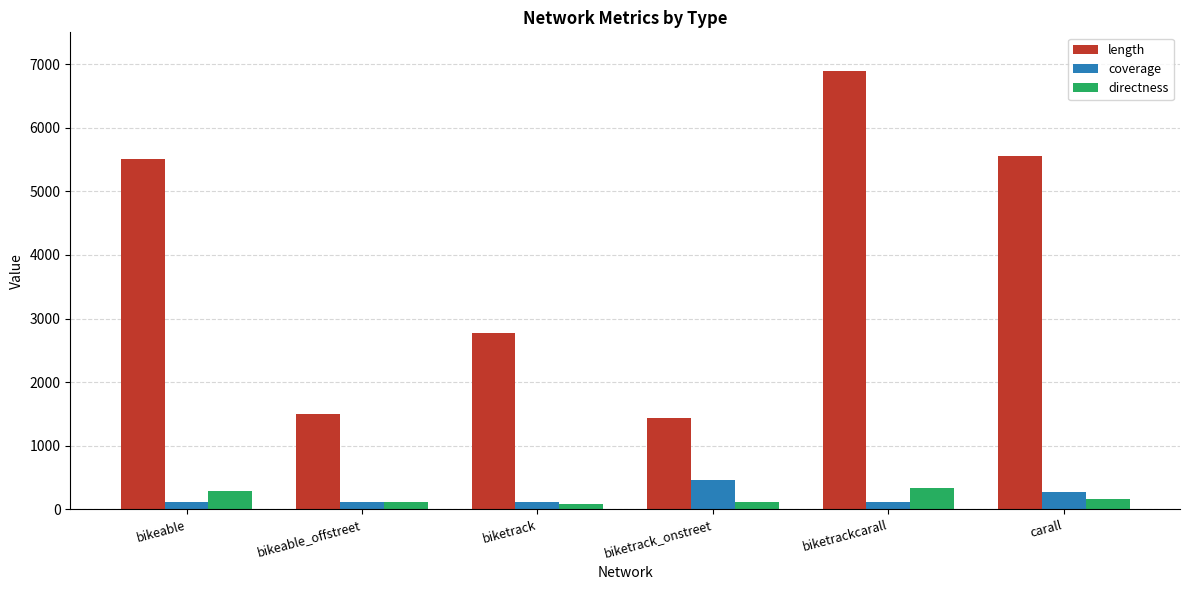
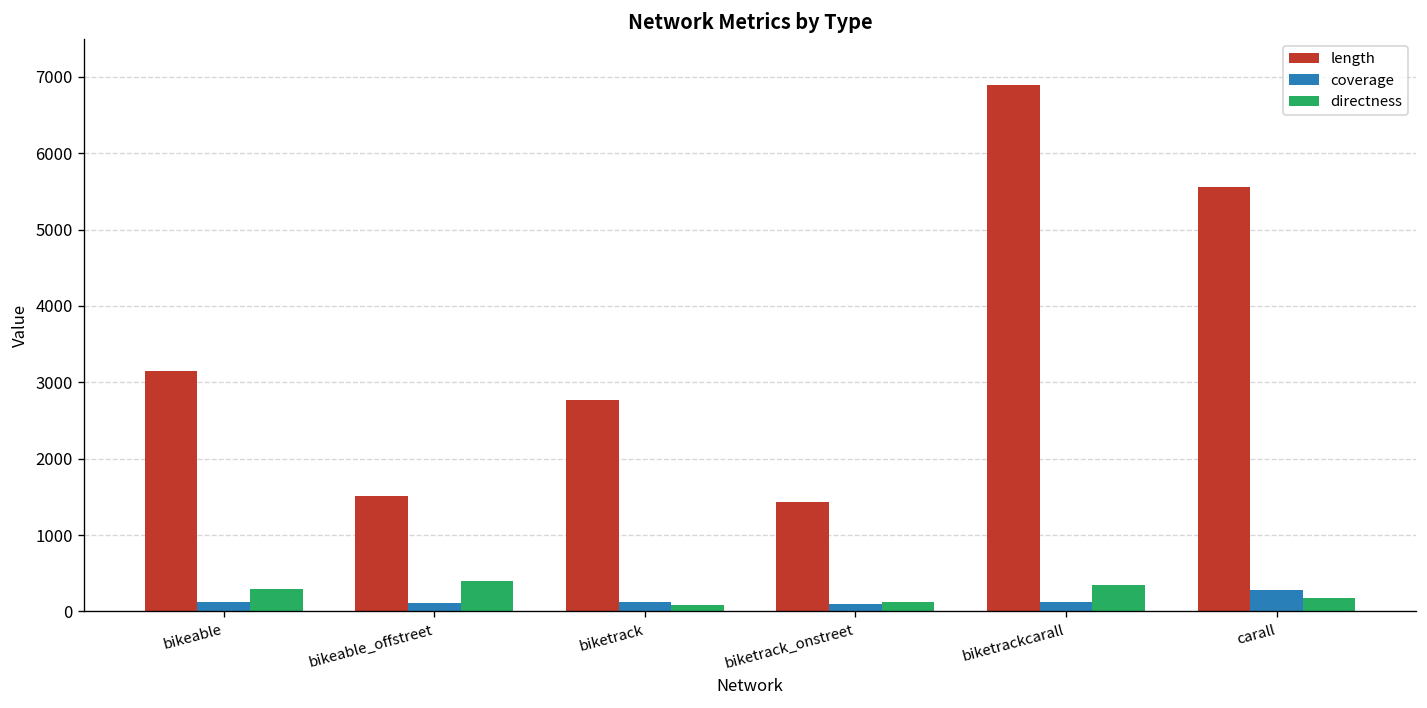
length, bikeable: 5500 -> 3200
directness, bikeable_offstreet: 100 -> 400
coverage, biketrack_onstreet: 500 -> 100
